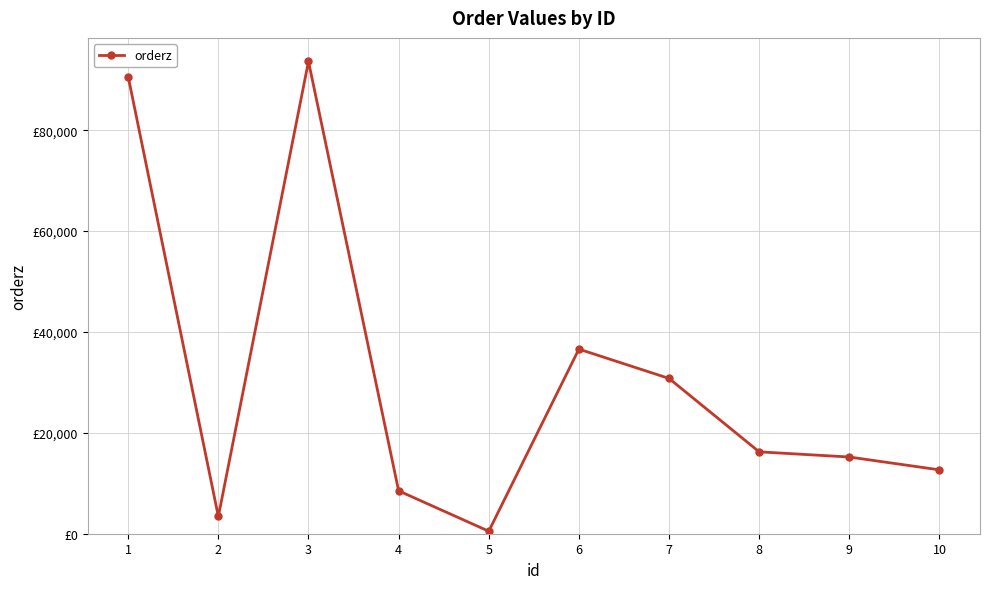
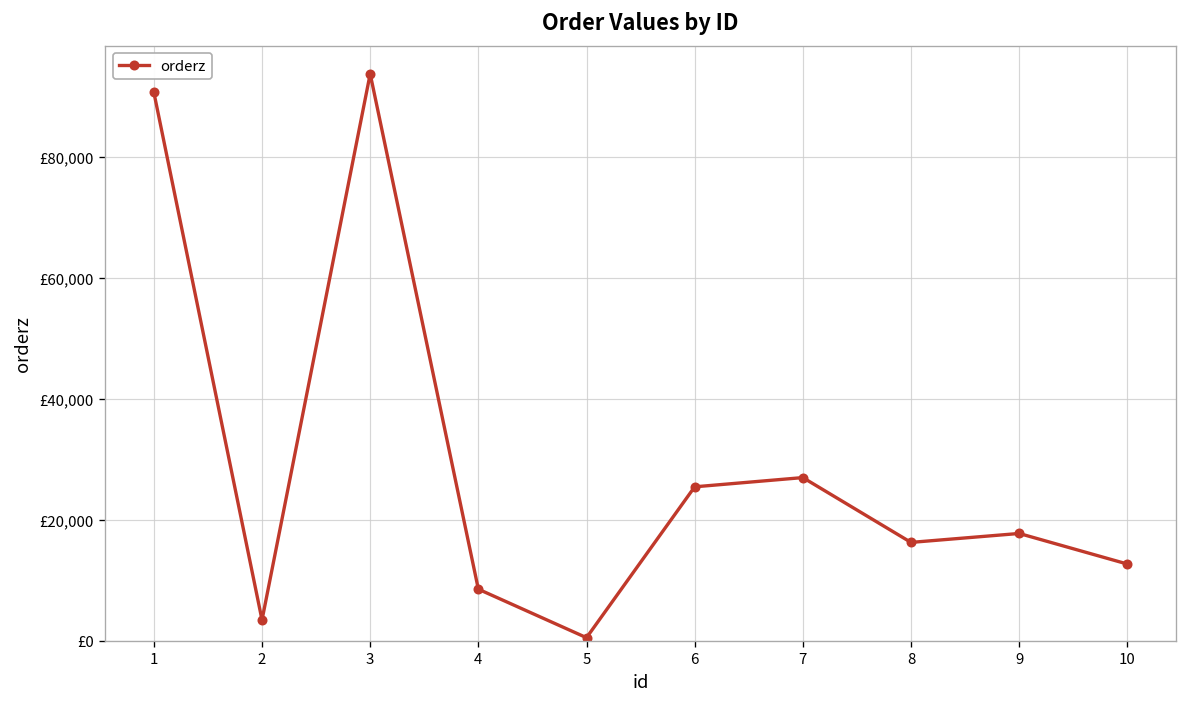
6: £37,000 -> £25,000
7: £31,000 -> £27,000
9: £15,000 -> £18,000
